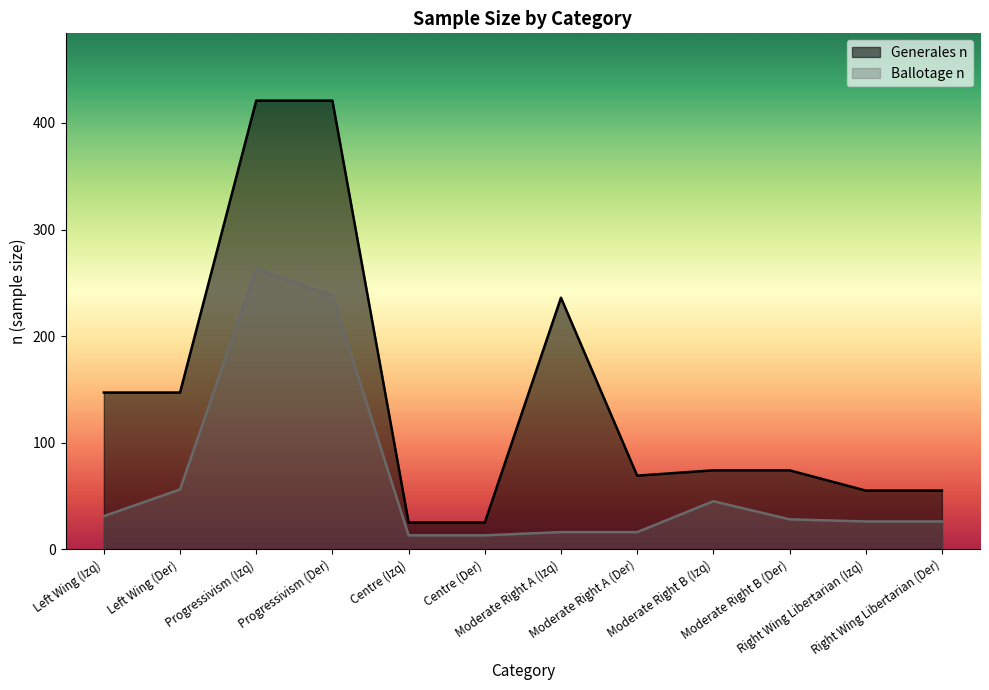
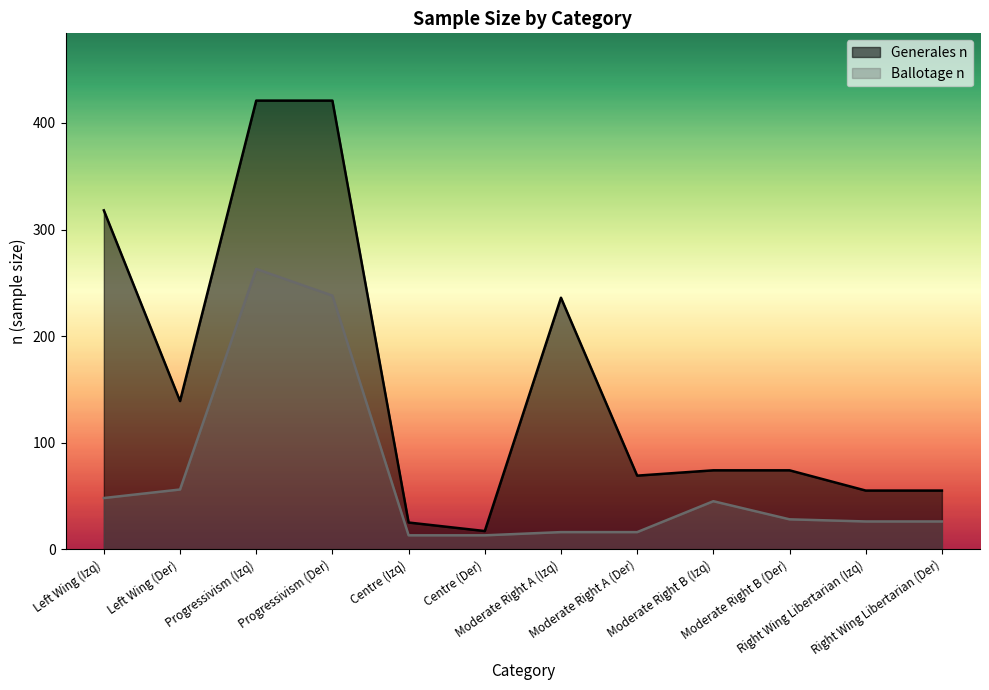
Generales n, Left Wing (Izq): 147 -> 318
Ballotage n, Left Wing (Izq): 31 -> 48
Generales n, Left Wing (Der): 147 -> 139
Generales n, Centre (Der): 25 -> 17
